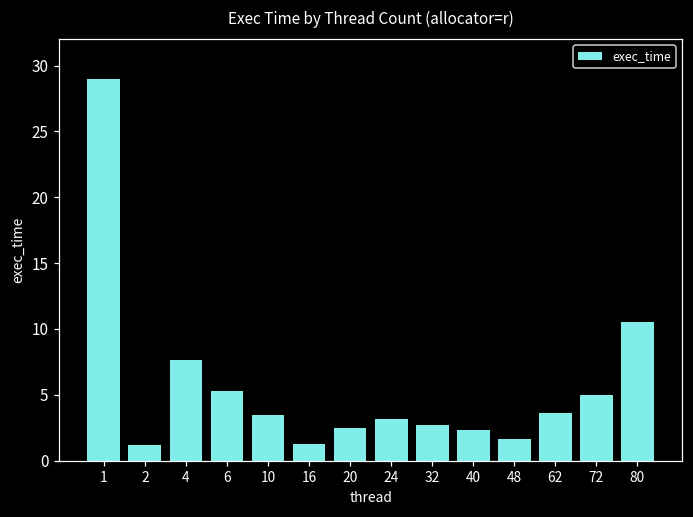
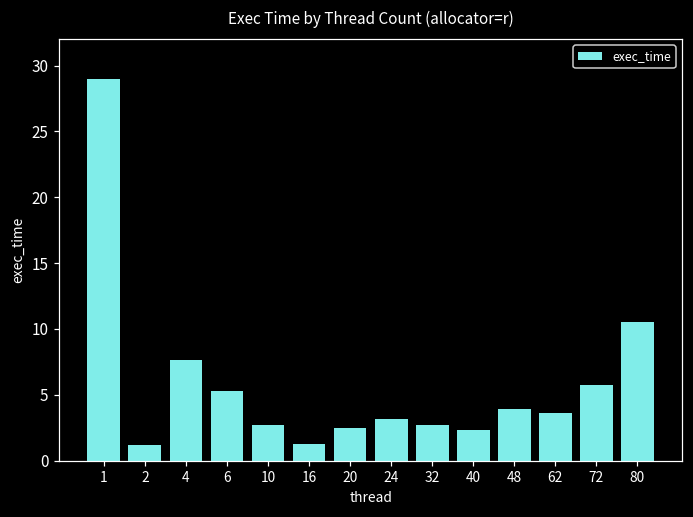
10: 3.5 -> 2.7
48: 1.6 -> 3.9
72: 5.0 -> 5.8
